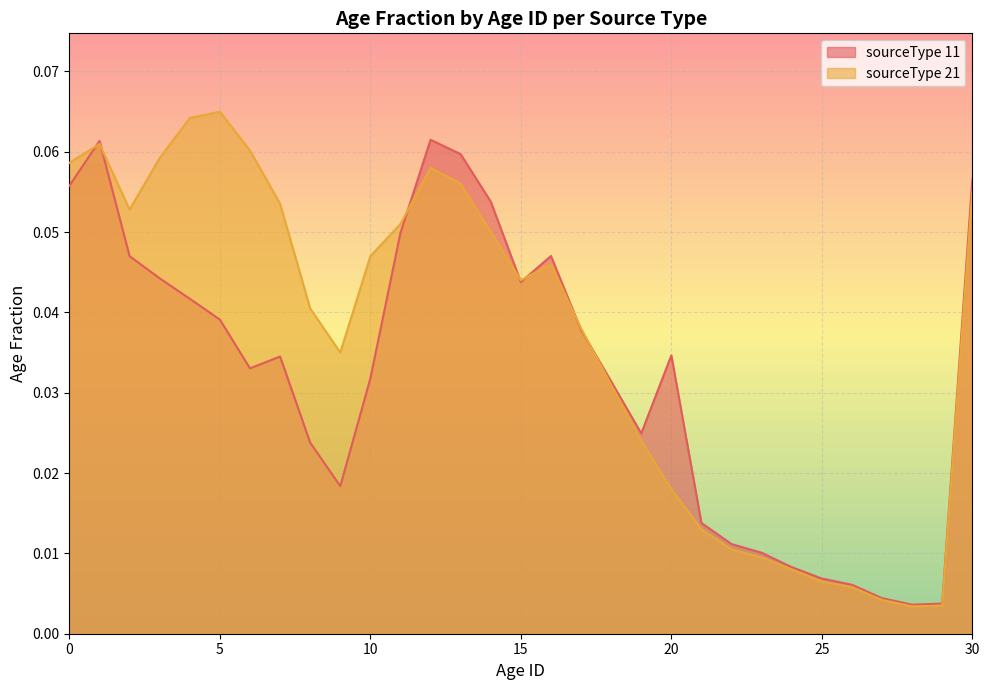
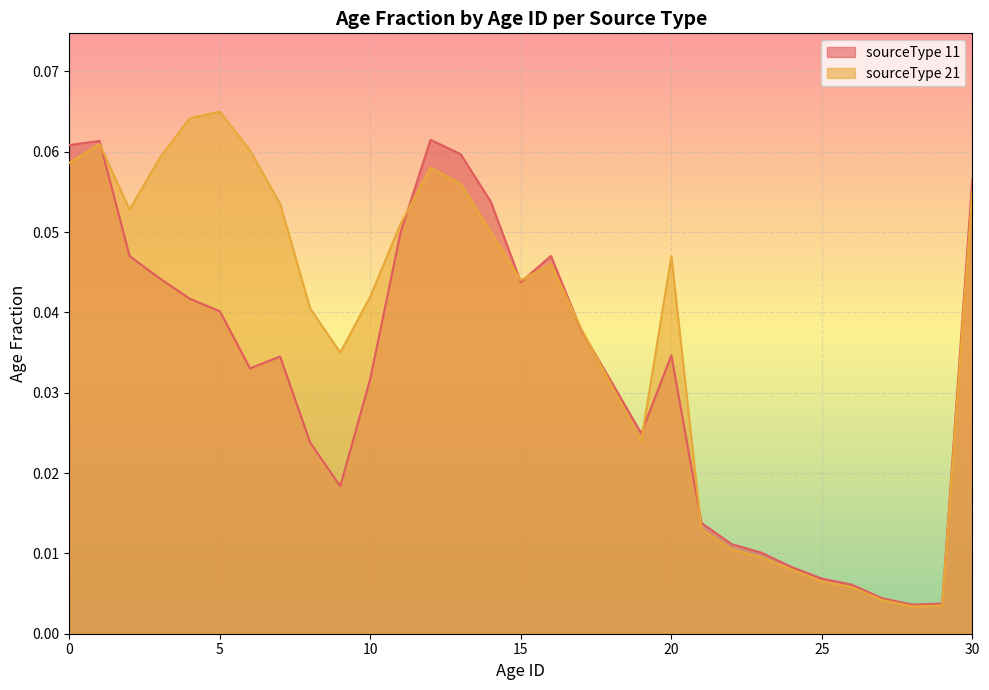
sourceType 11, 0: 0.056 -> 0.061
sourceType 11, 5: 0.039 -> 0.040
sourceType 21, 10: 0.047 -> 0.042
sourceType 21, 20: 0.018 -> 0.047
